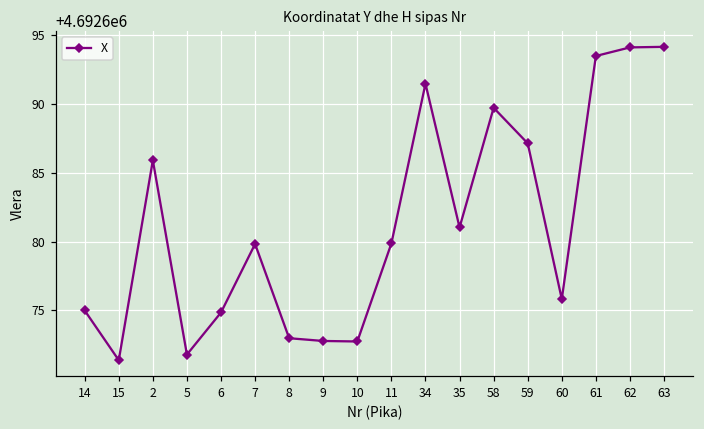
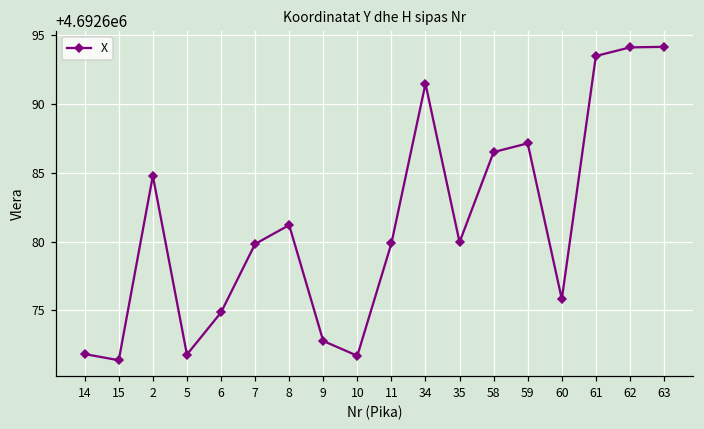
14: 4692675.0 -> 4692671.8
2: 4692685.9 -> 4692684.8
8: 4692673.0 -> 4692681.2
10: 4692672.7 -> 4692671.7
35: 4692681.0 -> 4692680.0
58: 4692689.7 -> 4692686.5
